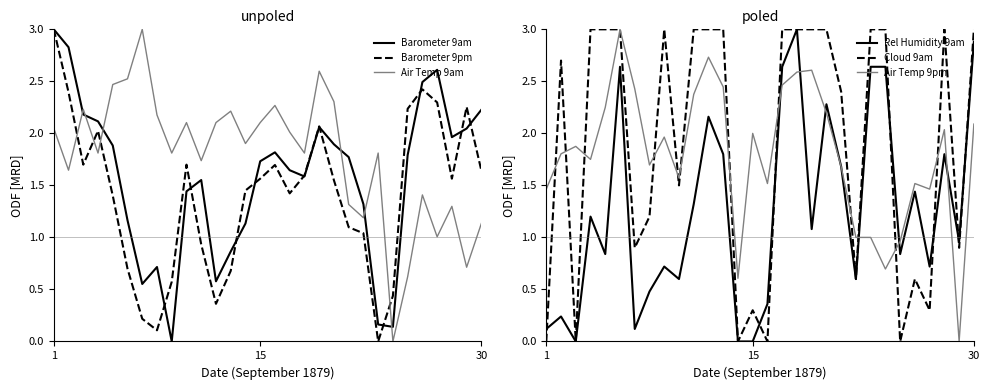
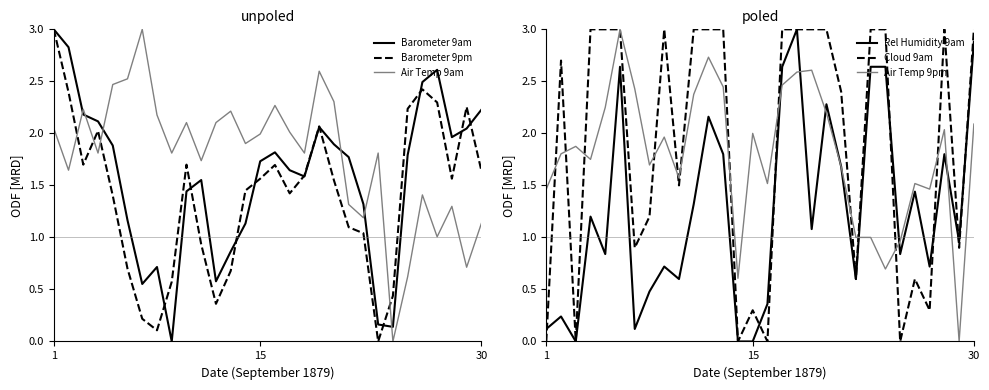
unpoled, Air Temp 9am, 15: 2.10 -> 1.99
